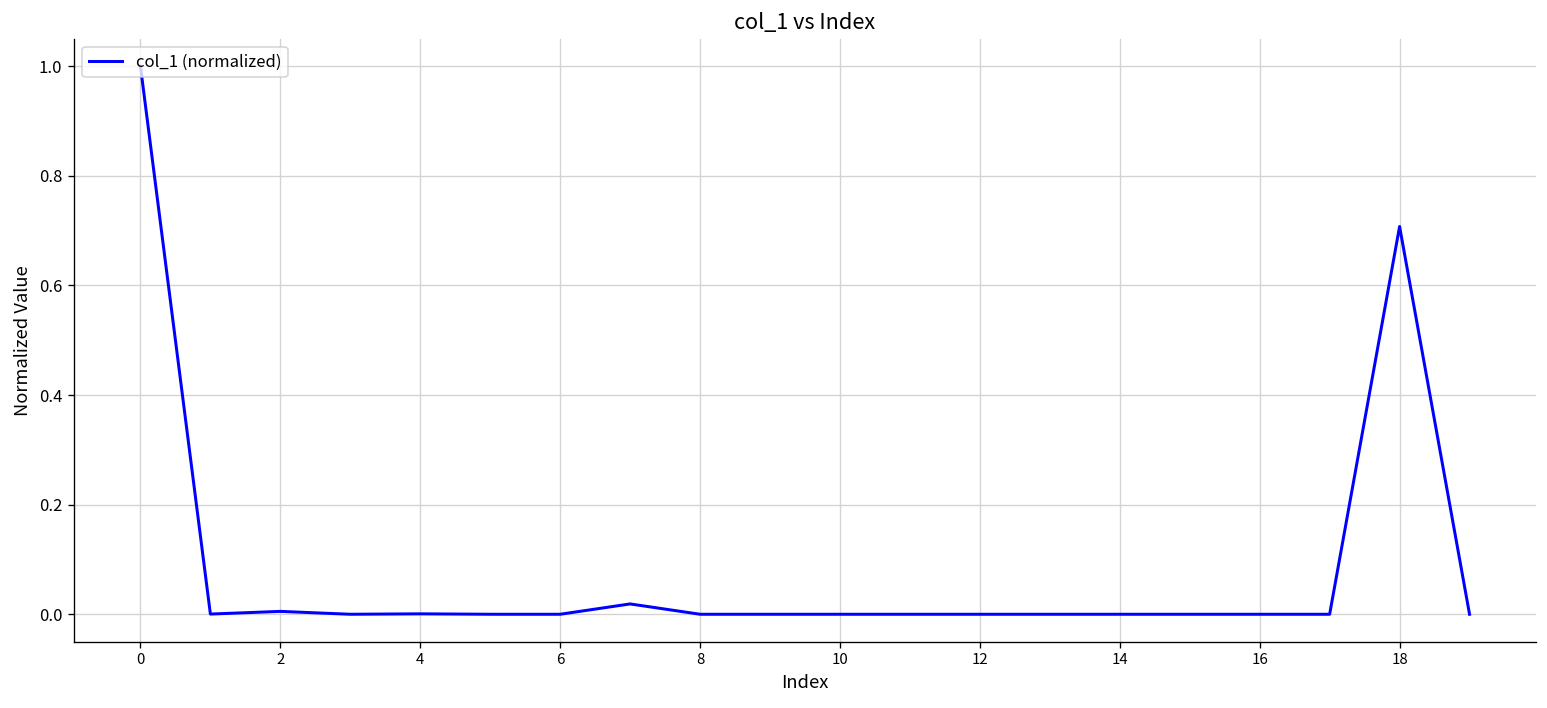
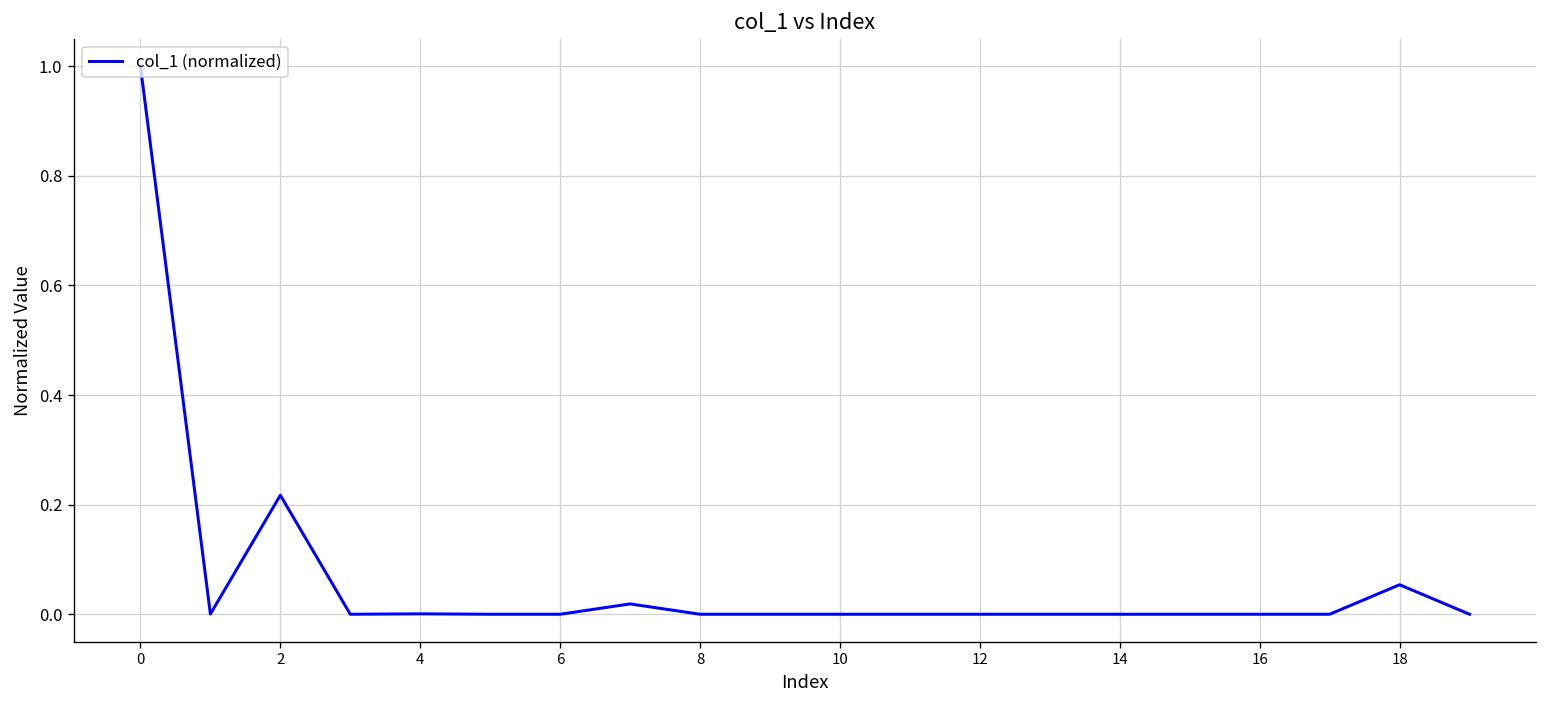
2: 0.01 -> 0.22
18: 0.71 -> 0.05
